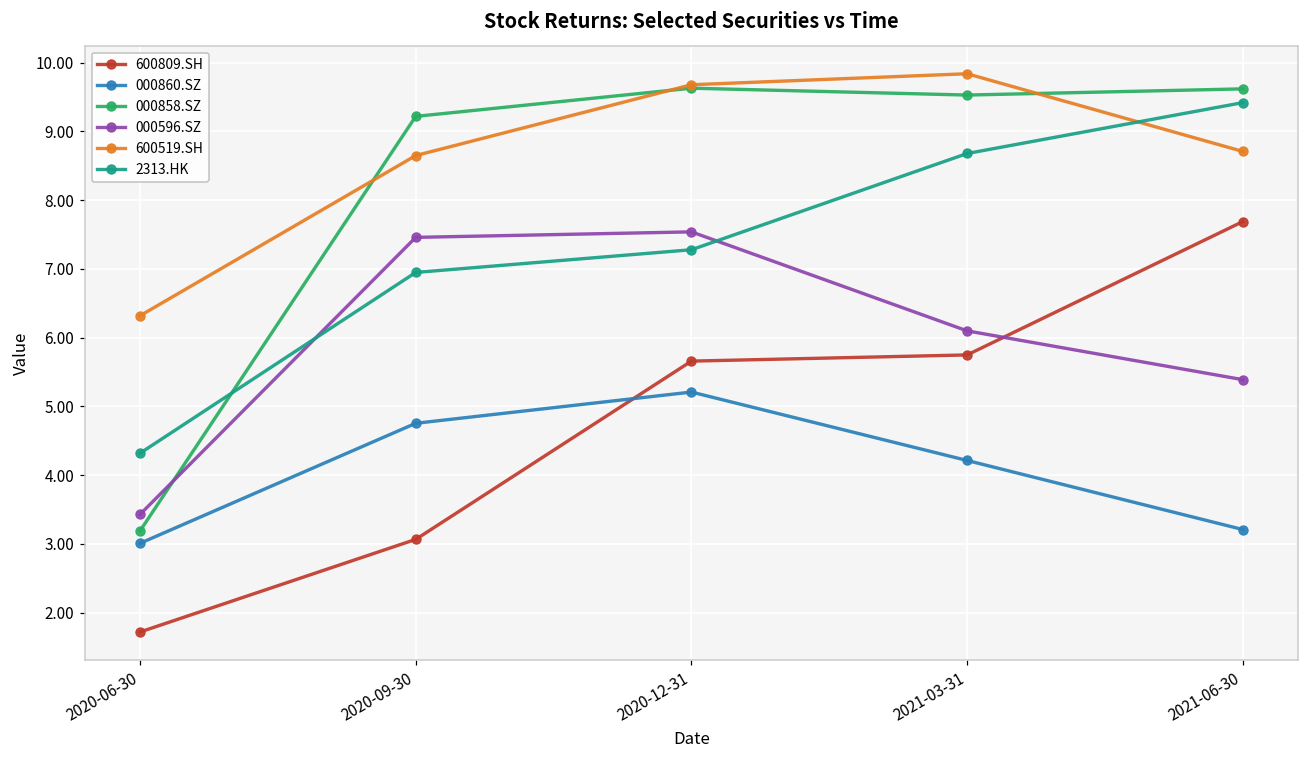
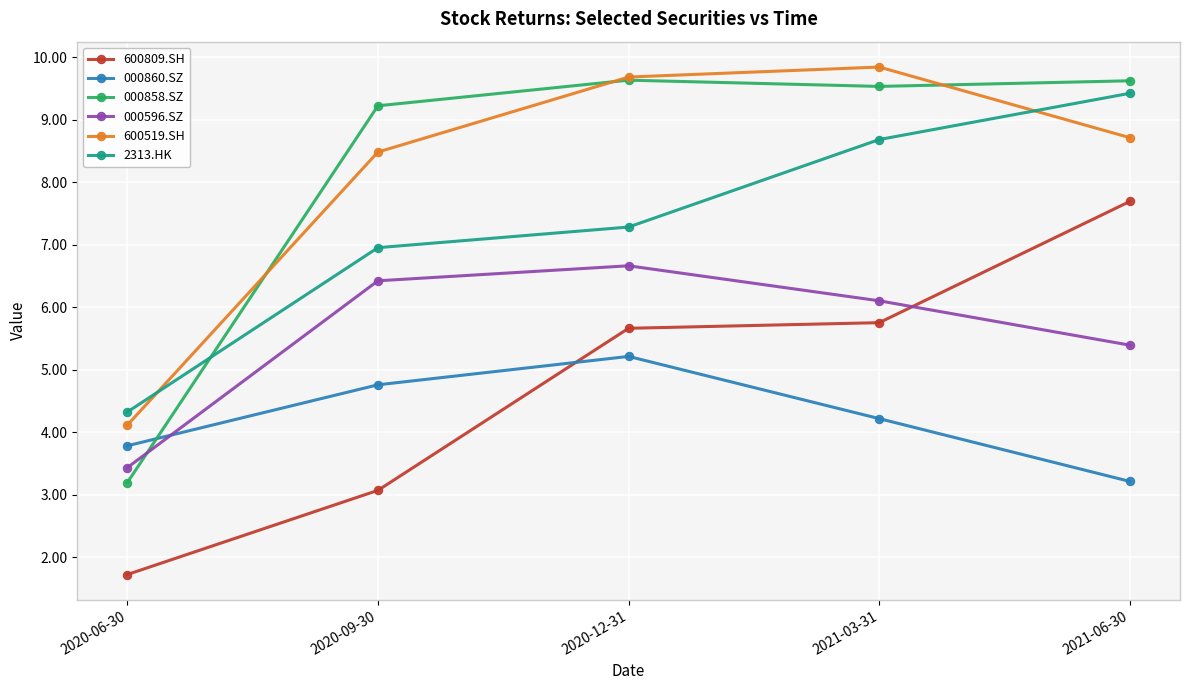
000860.SZ, 2020-06-30: 3.0 -> 3.8
600519.SH, 2020-06-30: 6.3 -> 4.1
000596.SZ, 2020-09-30: 7.5 -> 6.4
600519.SH, 2020-09-30: 8.7 -> 8.5
000596.SZ, 2020-12-31: 7.5 -> 6.7
